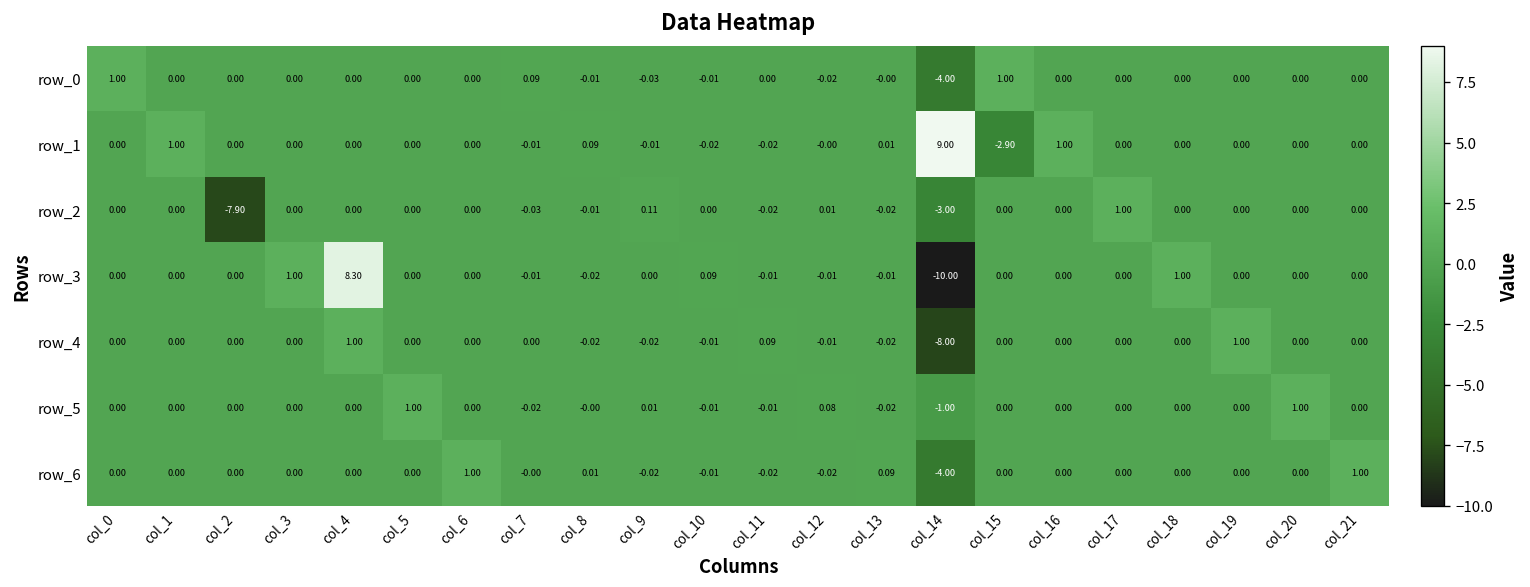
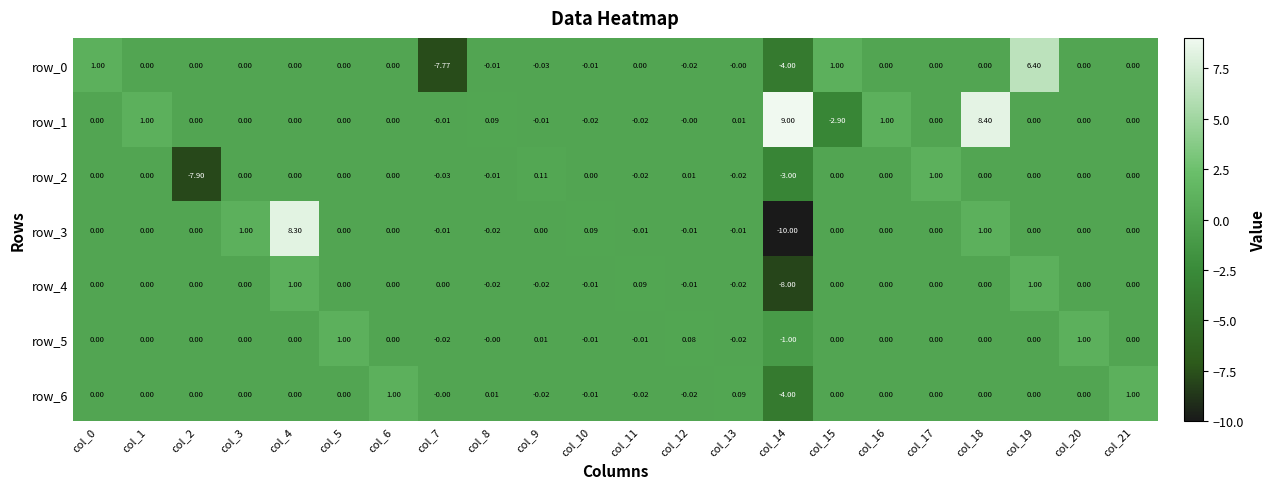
row_0, col_7: 0.09 -> -7.77
row_0, col_19: 0.00 -> 6.40
row_1, col_18: 0.00 -> 8.40
